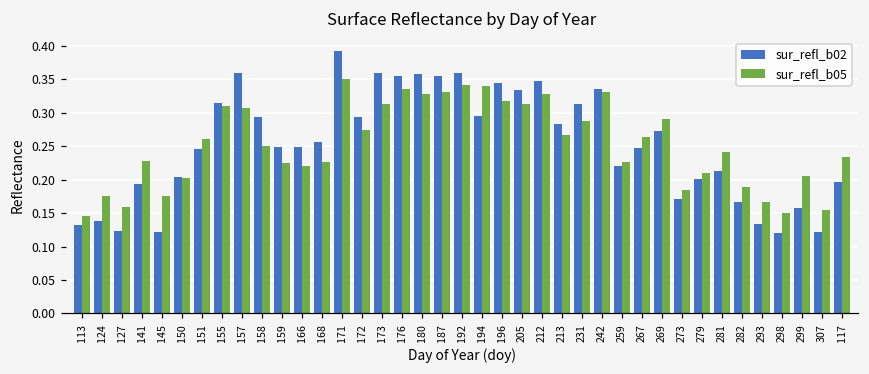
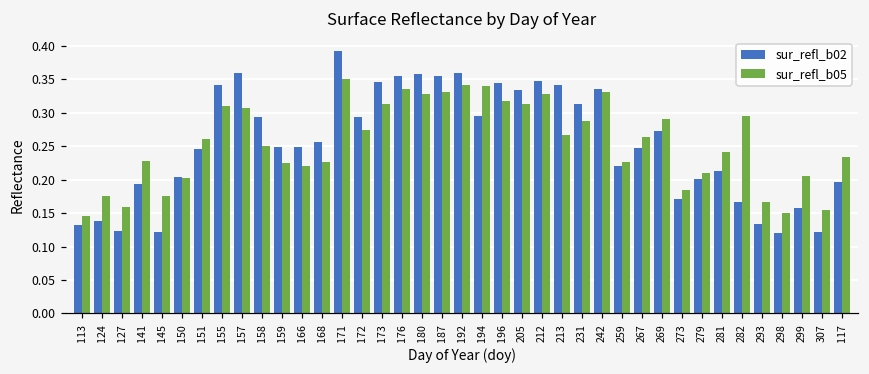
sur_refl_b02, 155: 0.32 -> 0.34
sur_refl_b02, 173: 0.36 -> 0.35
sur_refl_b02, 213: 0.28 -> 0.34
sur_refl_b05, 282: 0.19 -> 0.30
